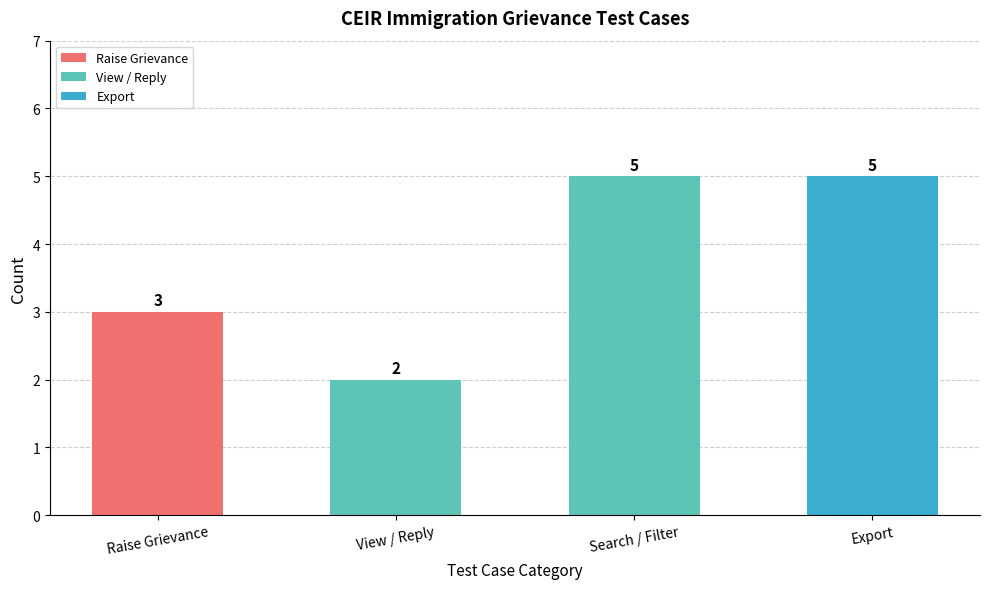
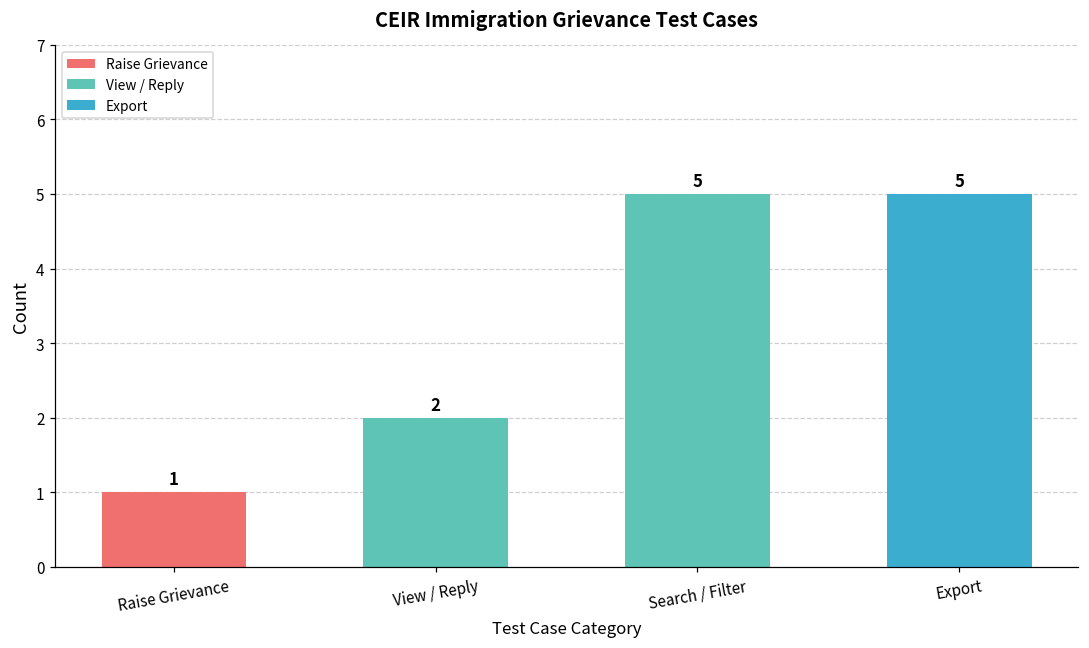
Raise Grievance: 3 -> 1
